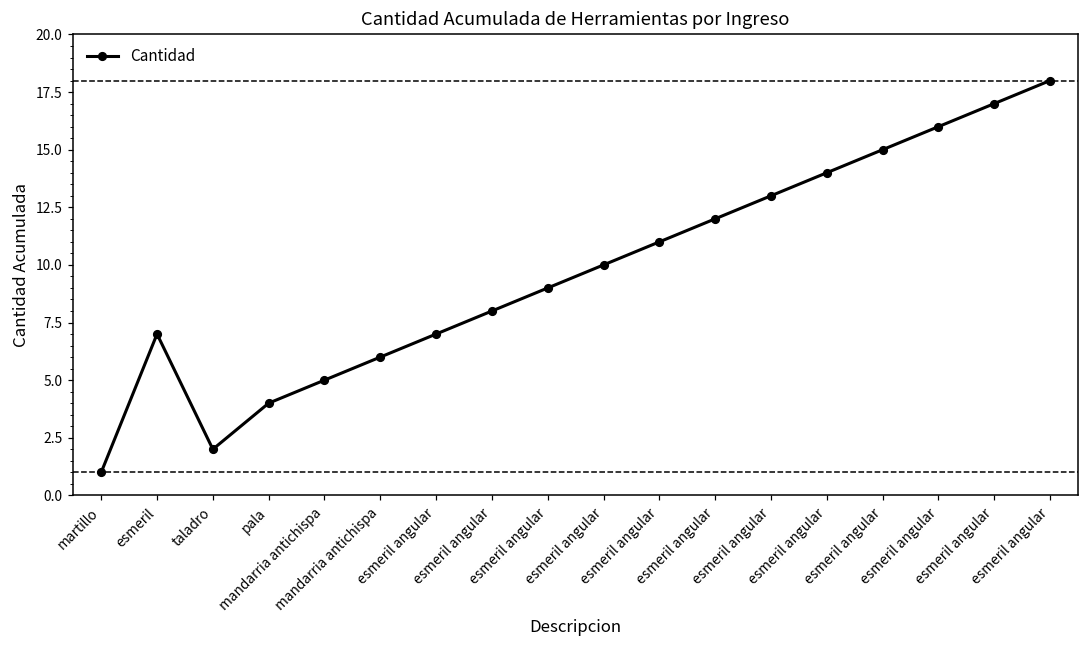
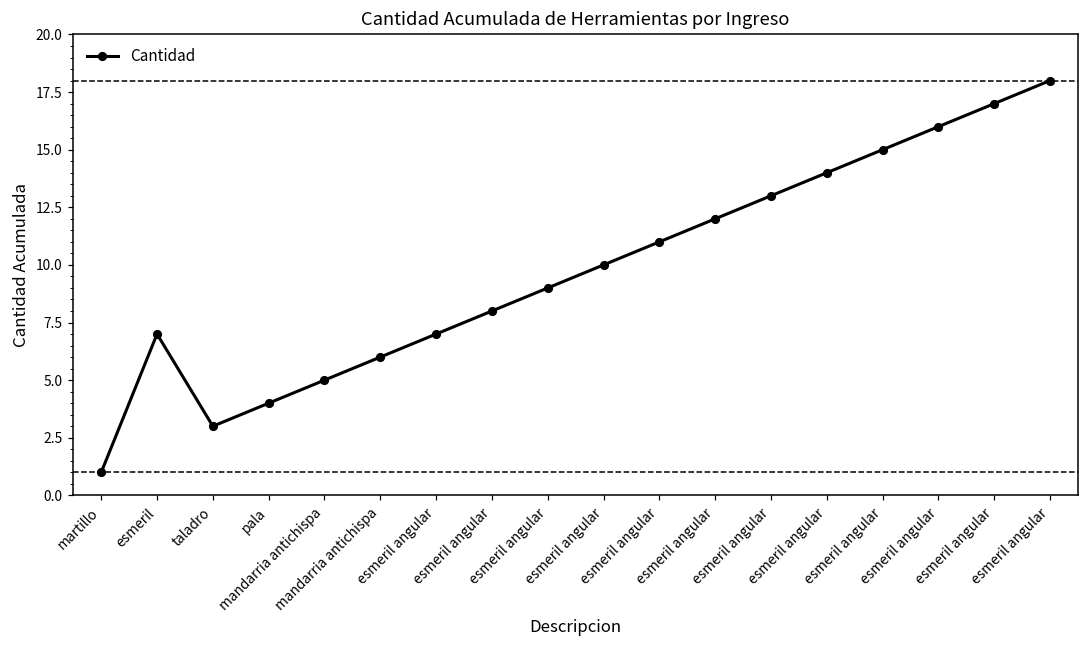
taladro: 2 -> 3
